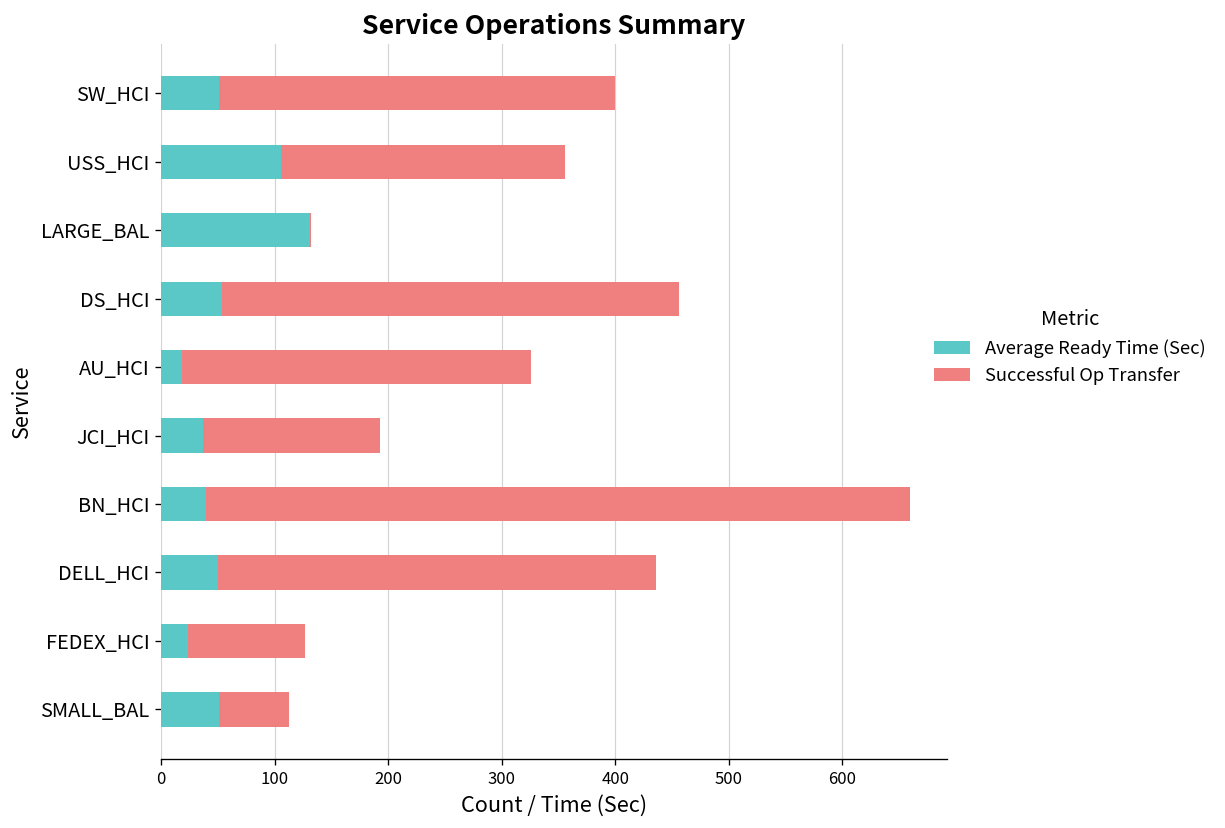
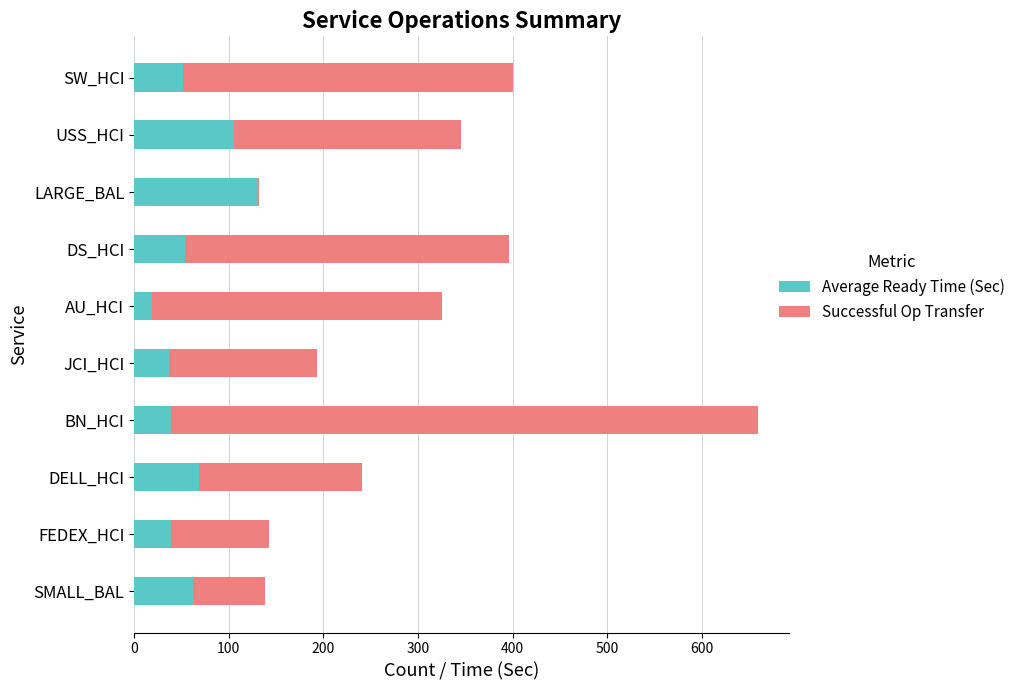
Successful Op Transfer, USS_HCI: 250 -> 240
Successful Op Transfer, DS_HCI: 400 -> 340
Average Ready Time (Sec), DELL_HCI: 50 -> 70
Successful Op Transfer, DELL_HCI: 390 -> 170
Average Ready Time (Sec), FEDEX_HCI: 20 -> 40
Average Ready Time (Sec), SMALL_BAL: 50 -> 60
Successful Op Transfer, SMALL_BAL: 60 -> 80
